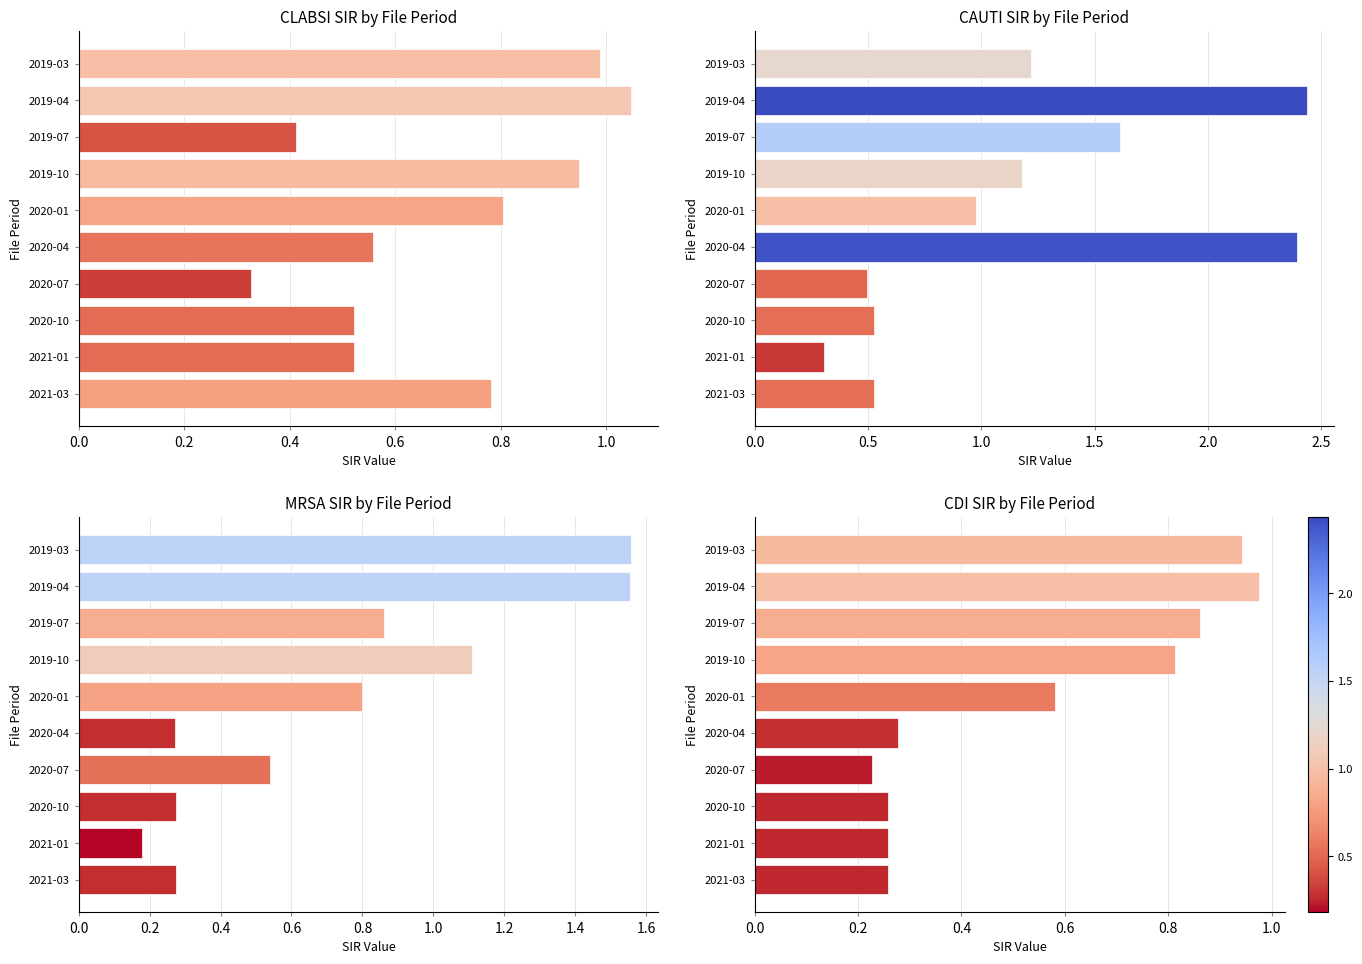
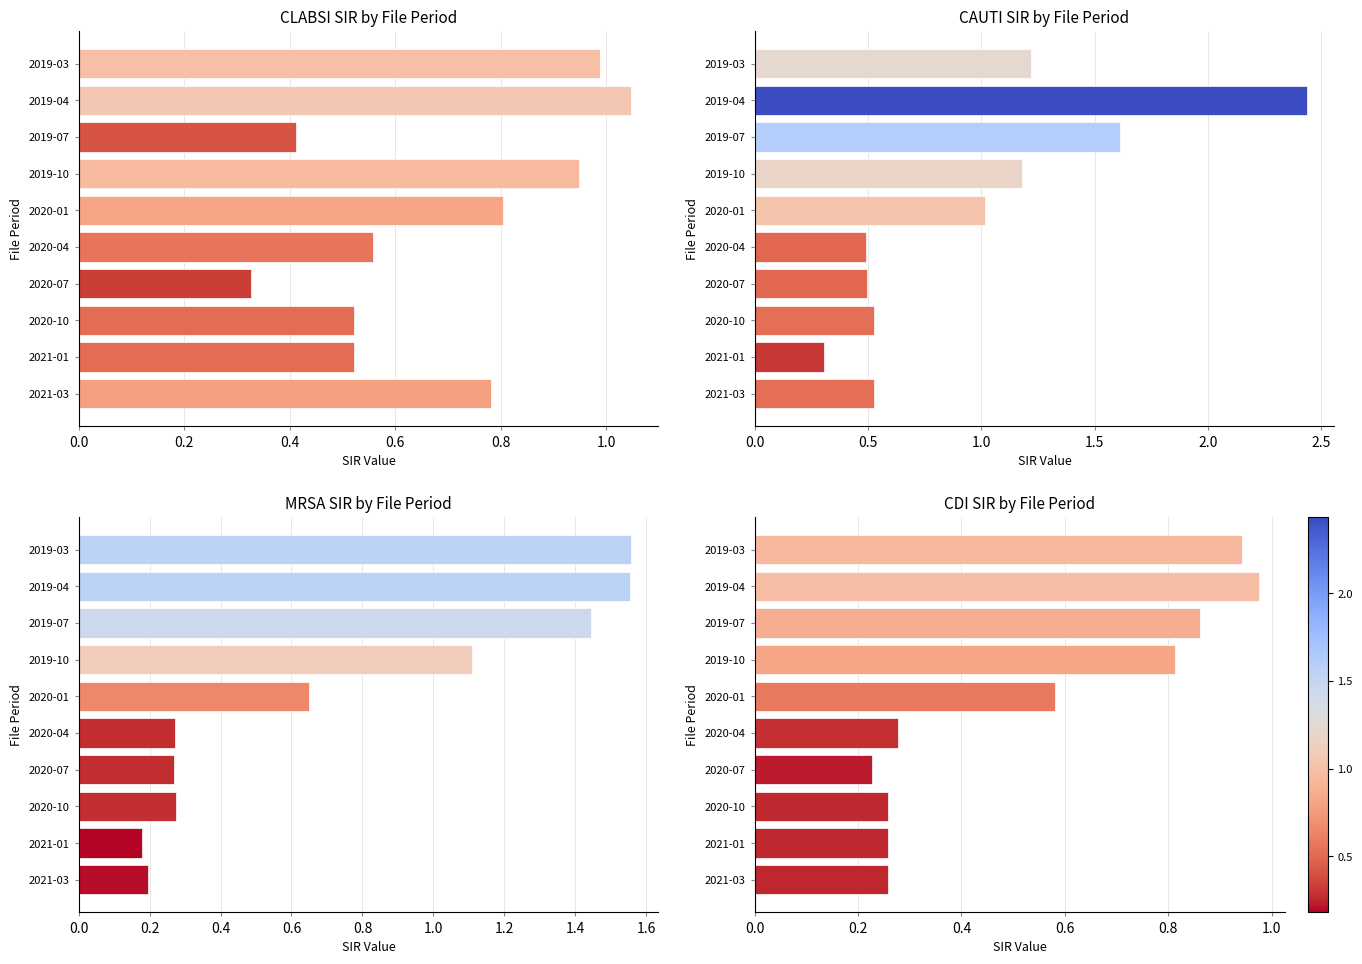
CAUTI SIR by File Period, 2020-01: 0.98 -> 1.02
CAUTI SIR by File Period, 2020-04: 2.39 -> 0.49
MRSA SIR by File Period, 2019-07: 0.86 -> 1.44
MRSA SIR by File Period, 2020-01: 0.80 -> 0.65
MRSA SIR by File Period, 2020-07: 0.54 -> 0.27
MRSA SIR by File Period, 2021-03: 0.27 -> 0.20
